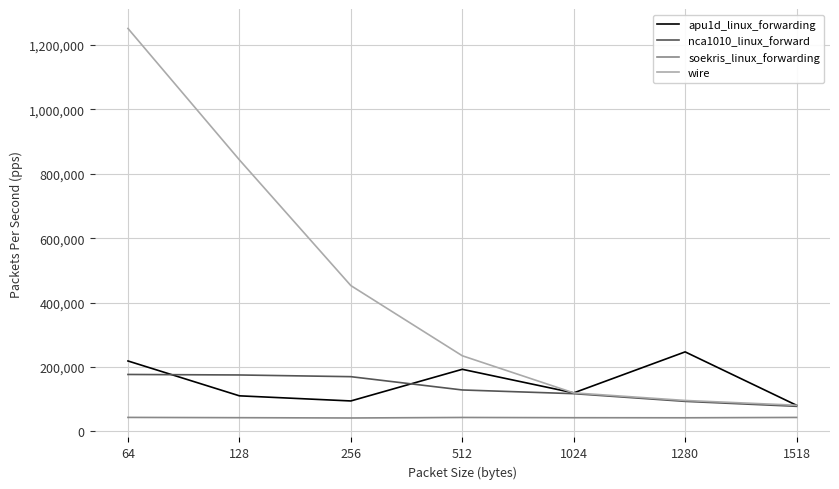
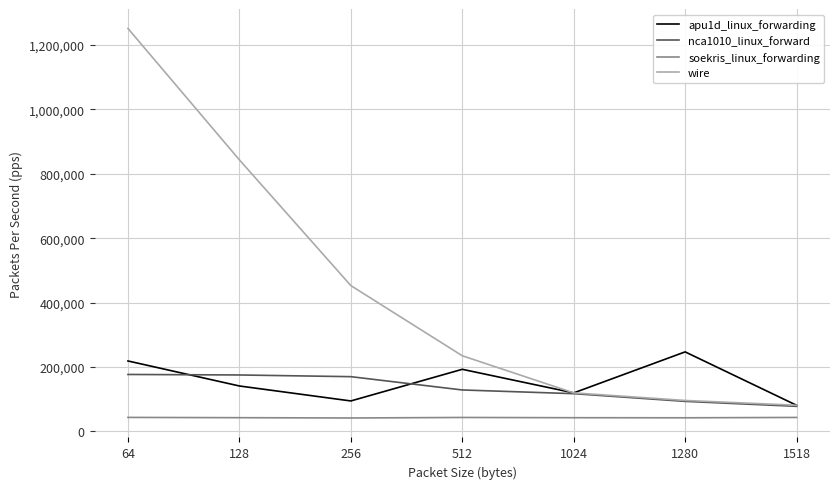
apu1d_linux_forwarding, 128: 110,000 -> 140,000
